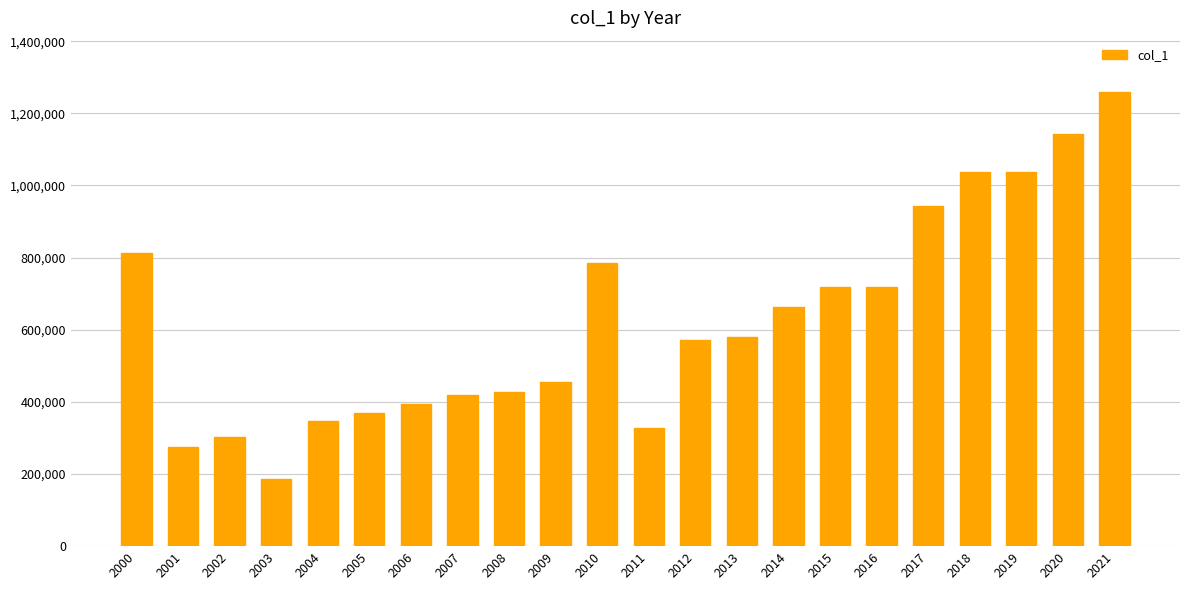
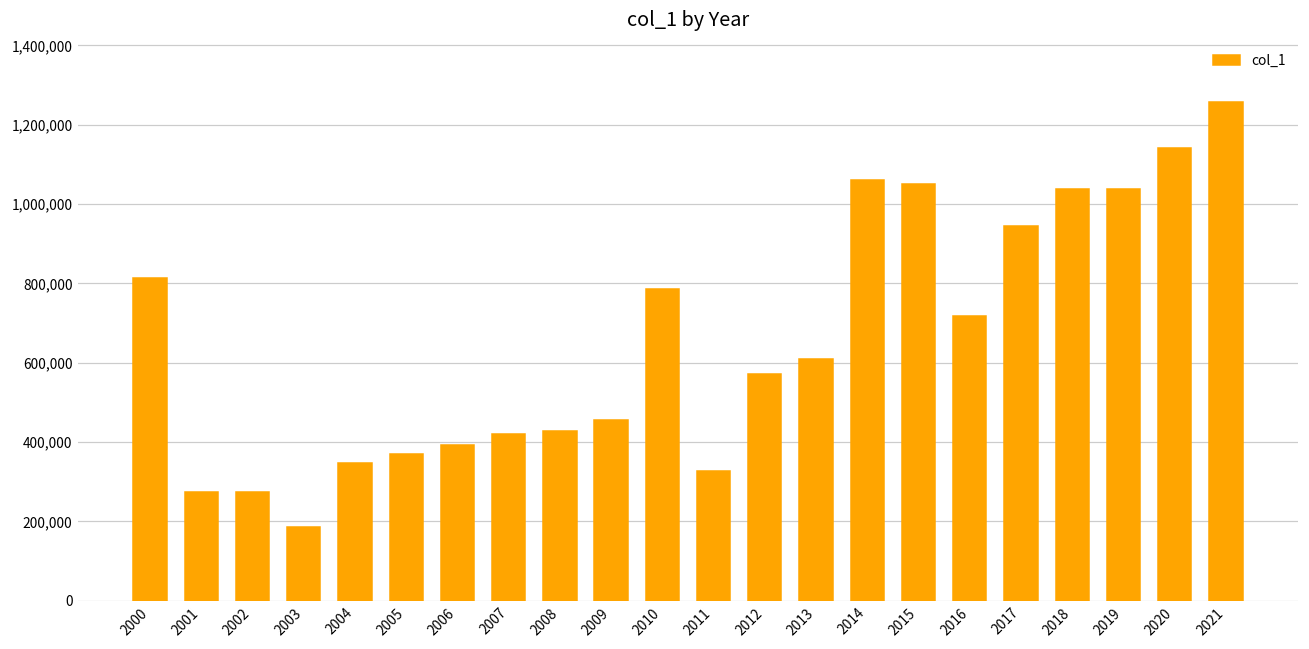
2002: 300,000 -> 280,000
2013: 580,000 -> 610,000
2014: 660,000 -> 1,060,000
2015: 720,000 -> 1,050,000
